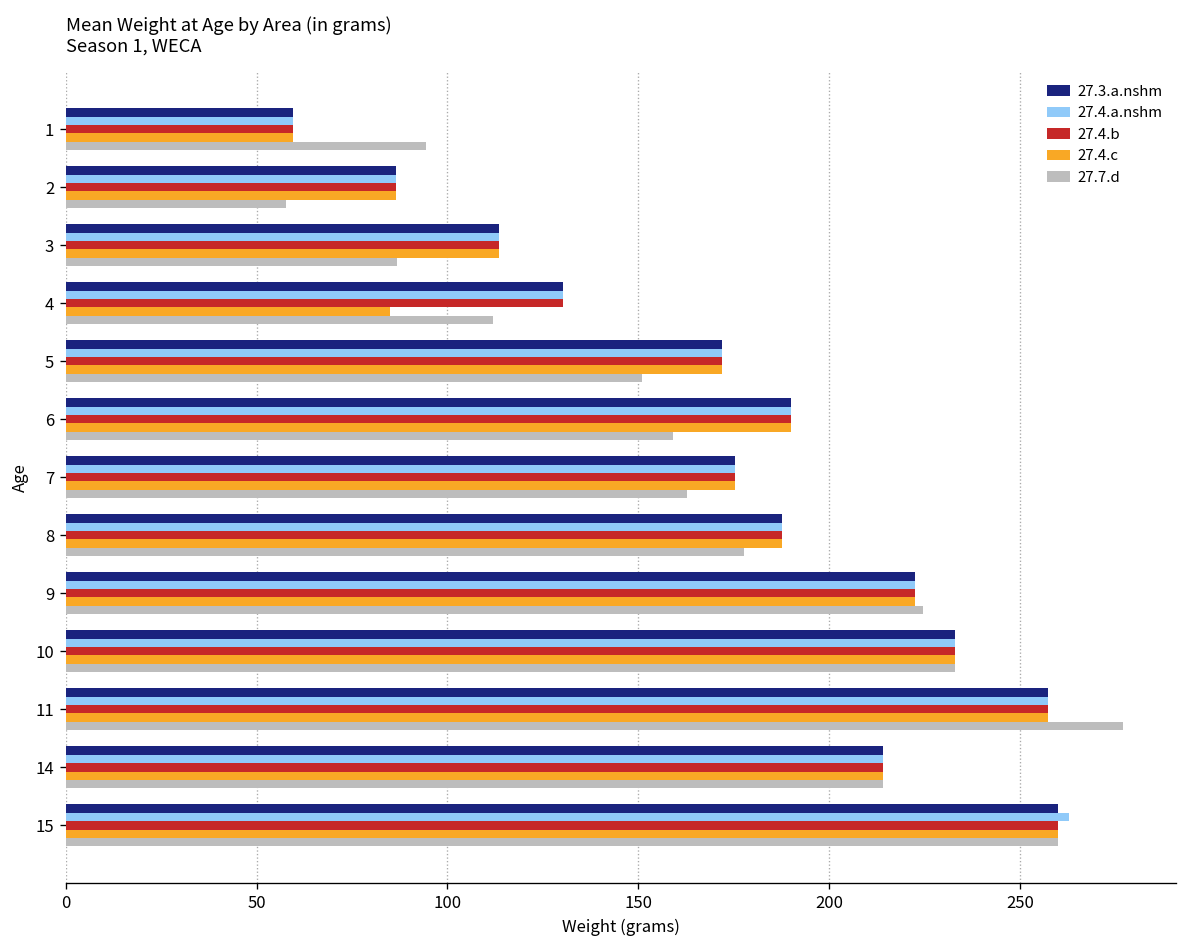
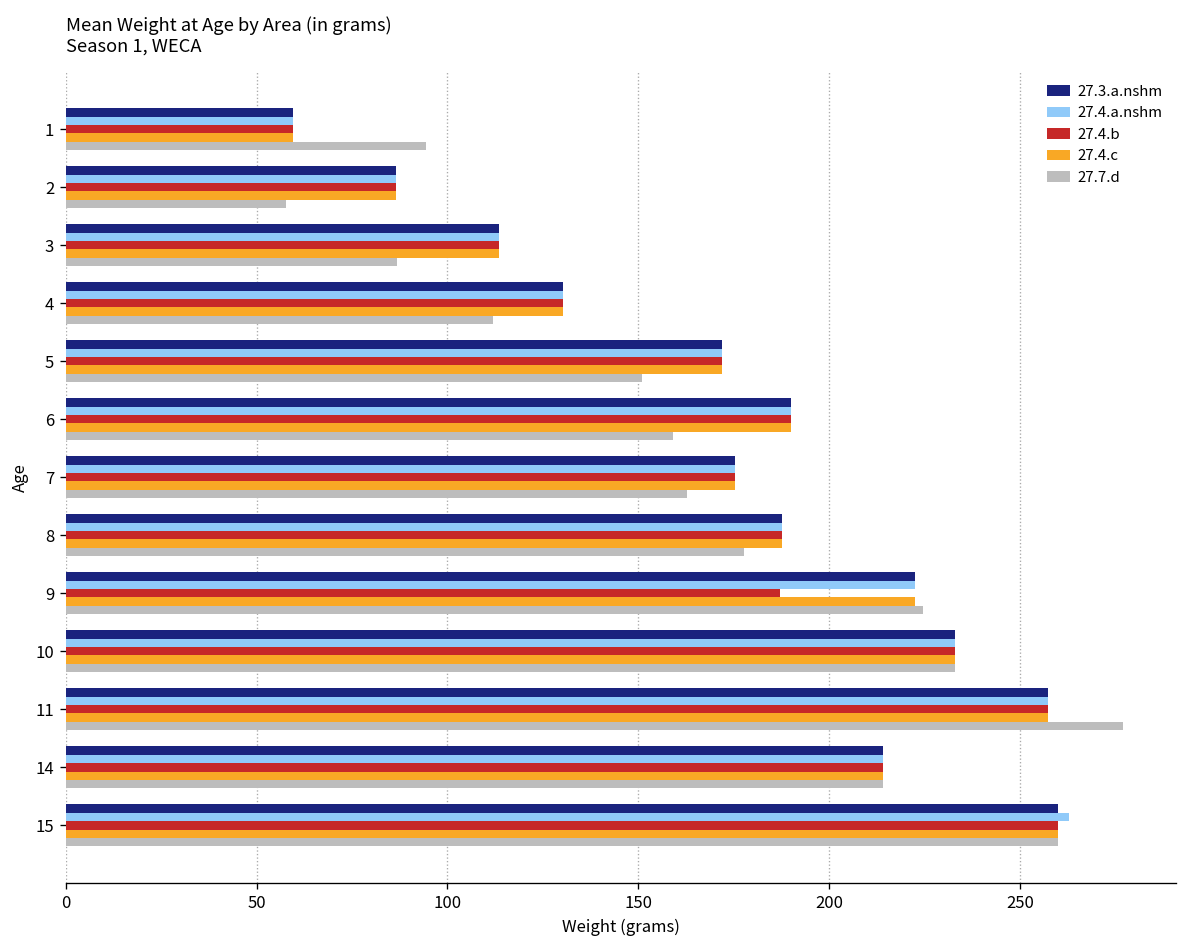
27.4.c, 4: 85 -> 130
27.4.b, 9: 222 -> 187
